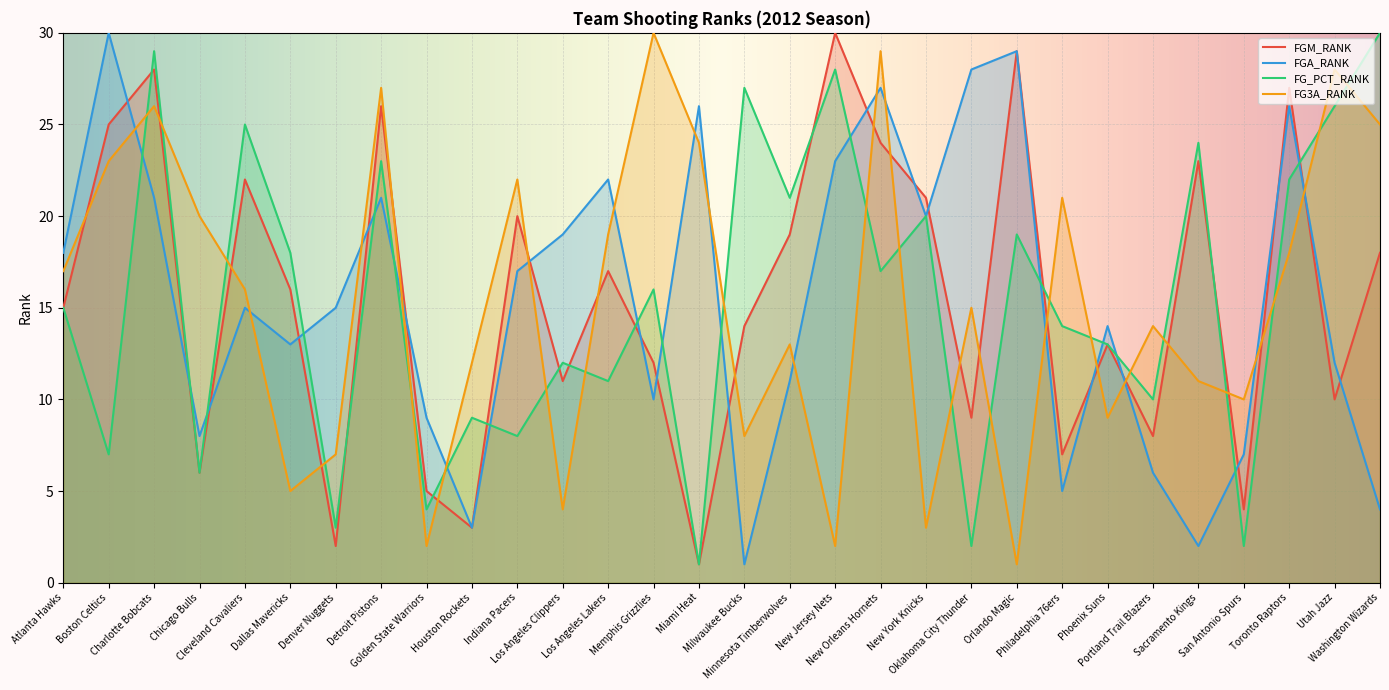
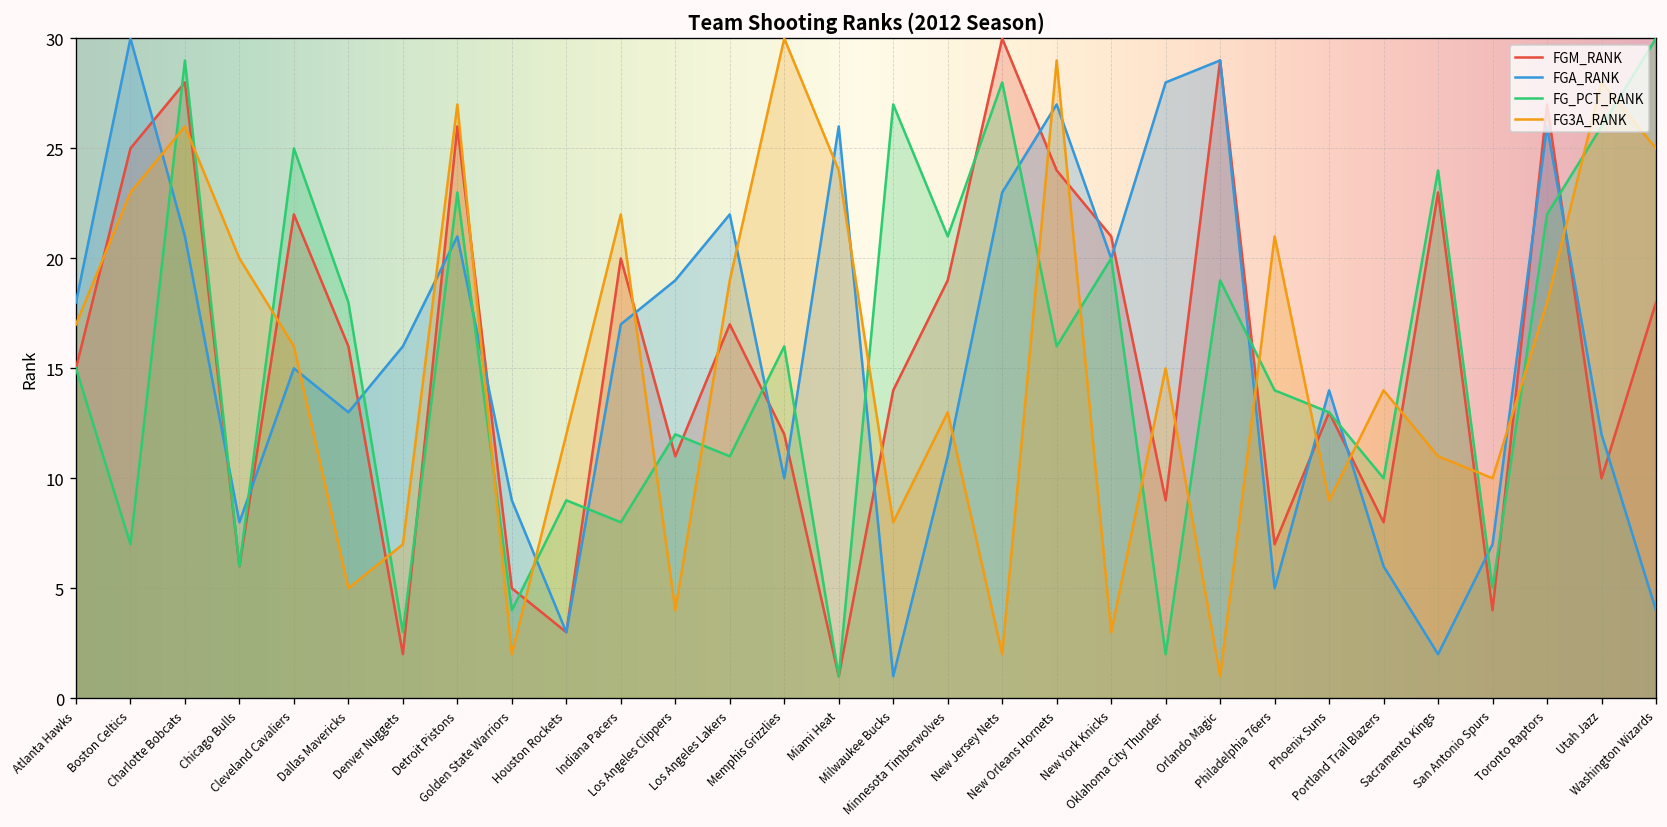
FGA_RANK, Denver Nuggets: 15 -> 16
FG_PCT_RANK, New Orleans Hornets: 17 -> 16
FG_PCT_RANK, San Antonio Spurs: 2 -> 5
